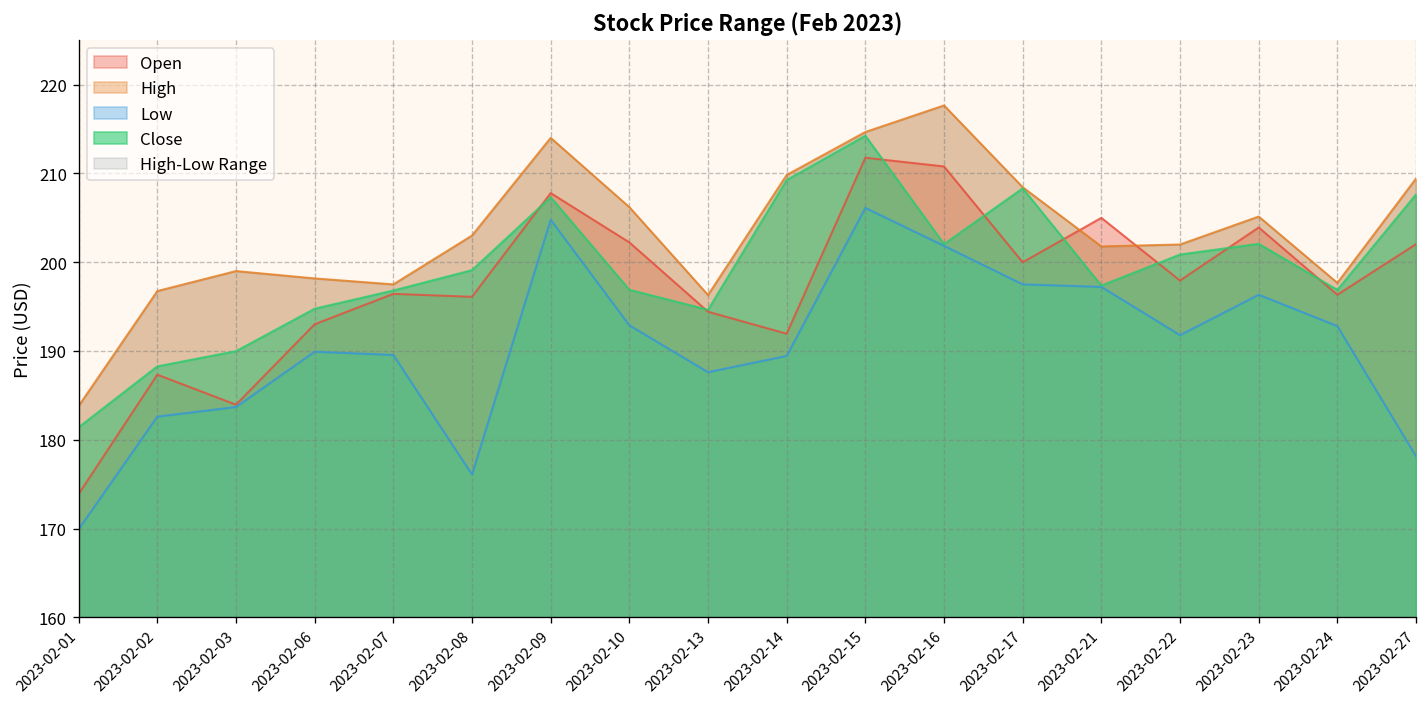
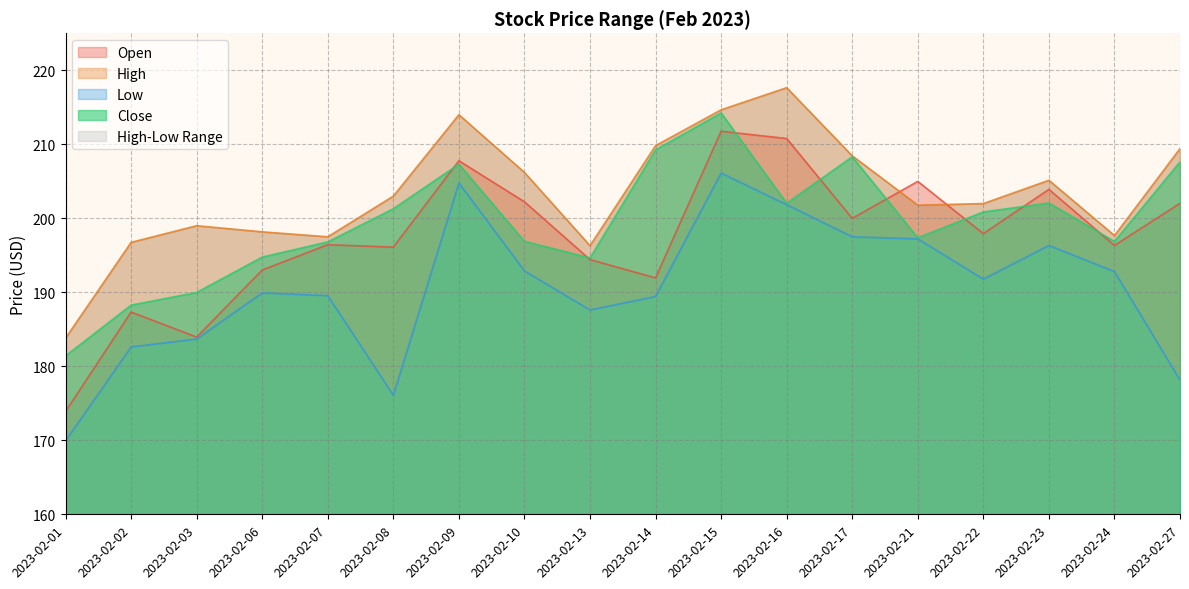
Close, 2023-02-08: 199 -> 201
